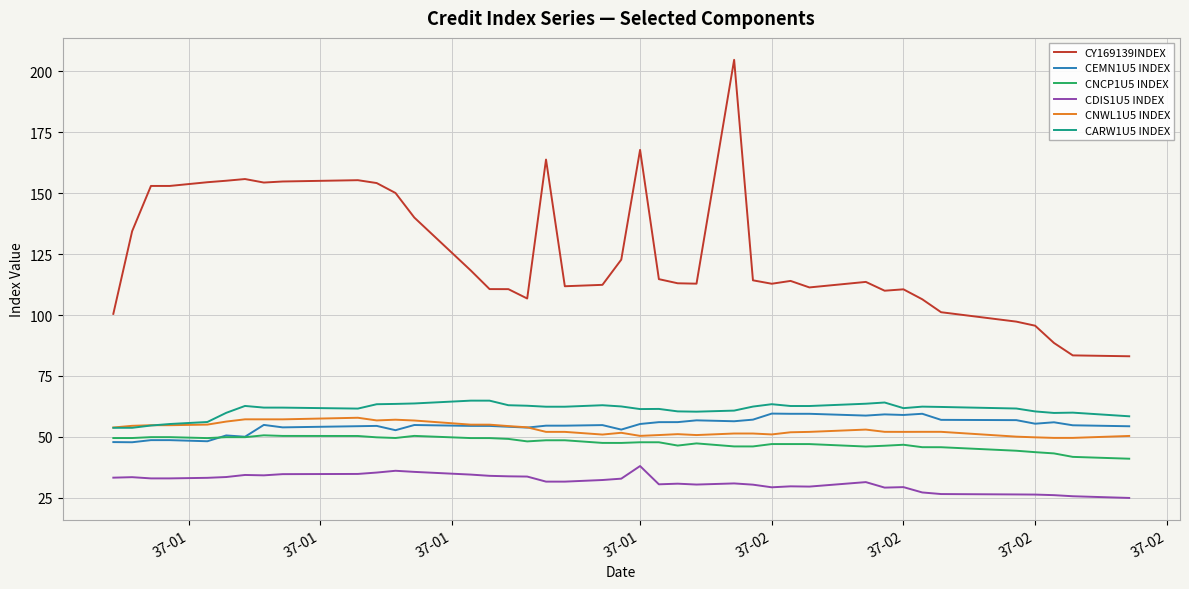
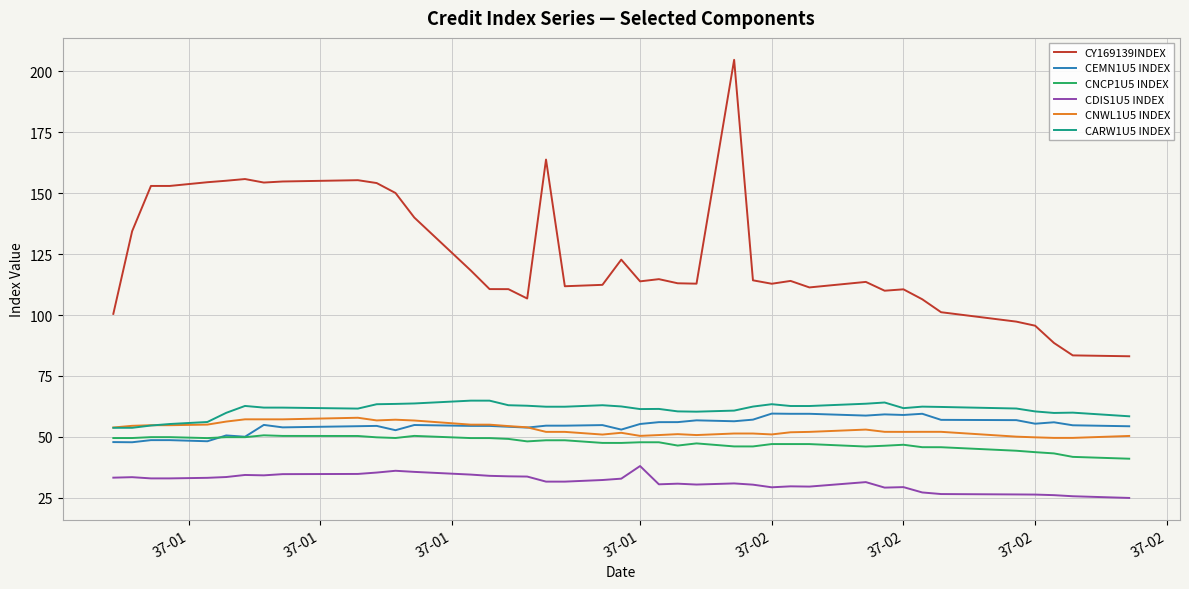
CY169139INDEX, 37-01: 168 -> 114
